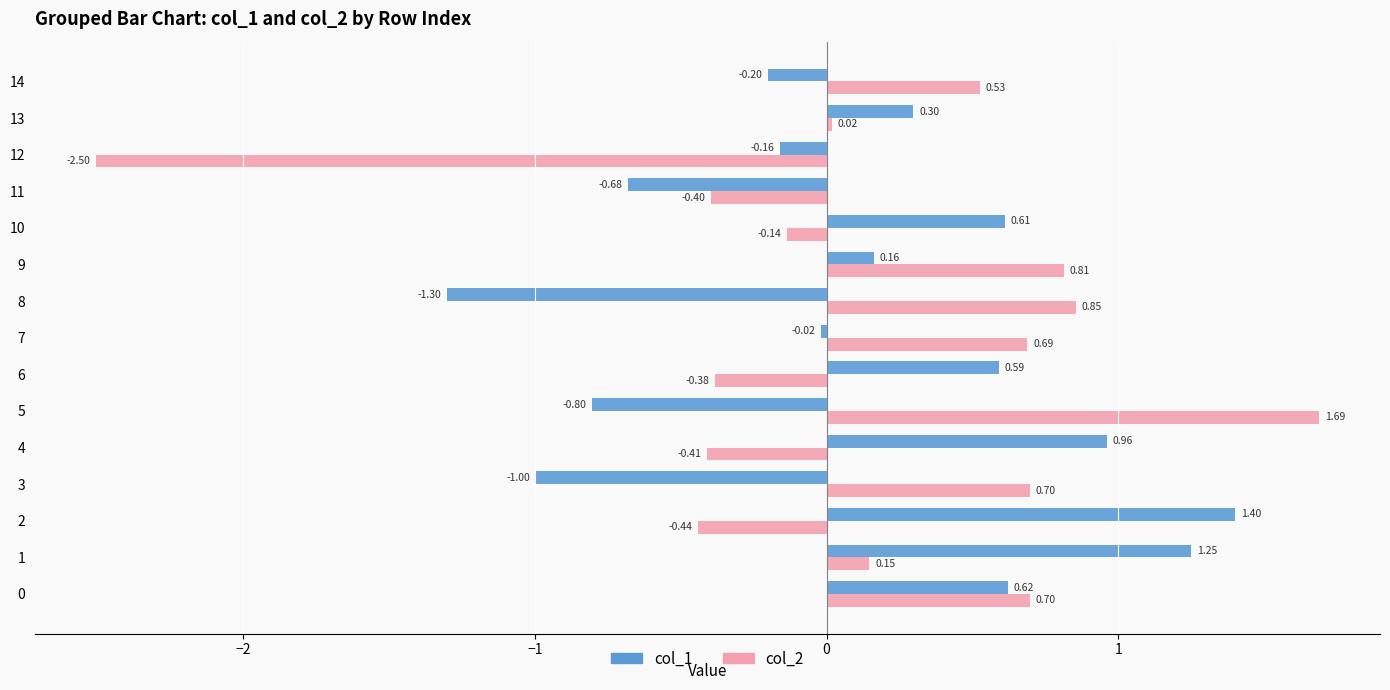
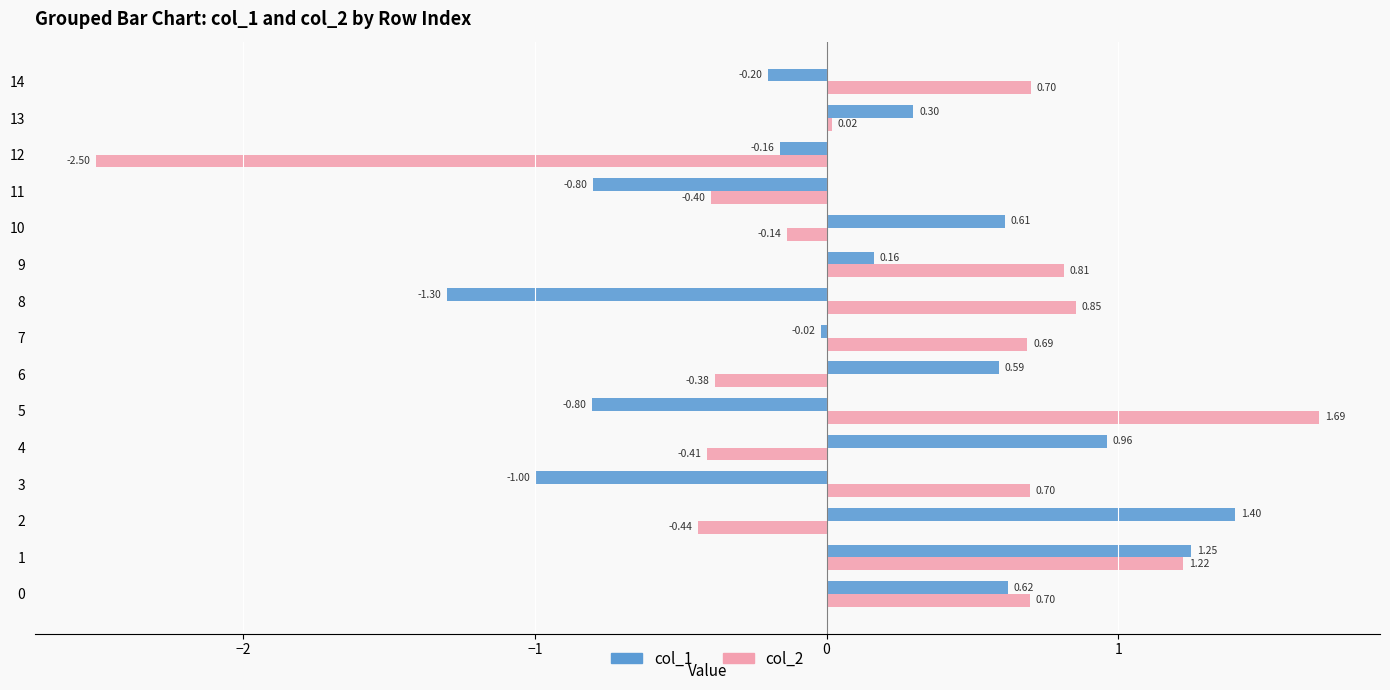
col_2, 14: 0.53 -> 0.70
col_1, 11: -0.68 -> -0.80
col_2, 1: 0.15 -> 1.22
